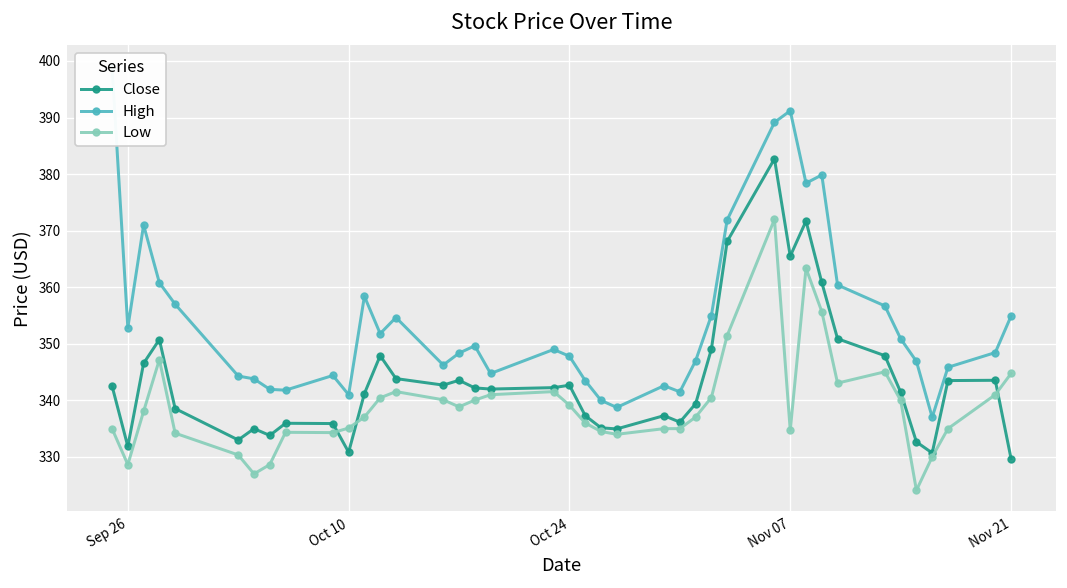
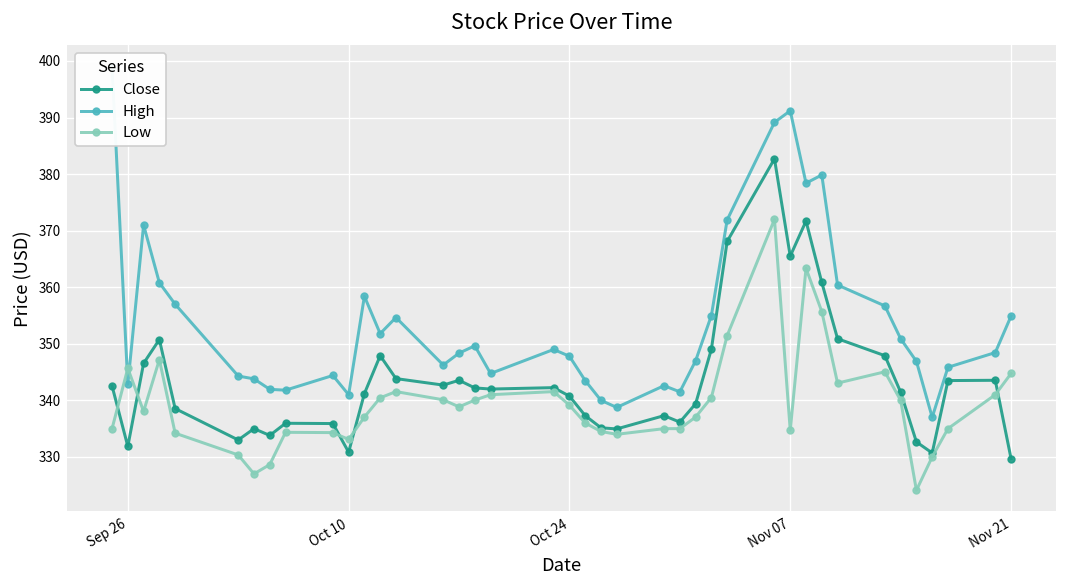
High, Sep 26: 353 -> 343
Low, Sep 26: 329 -> 346
Low, Oct 10: 335 -> 333
Close, Oct 24: 343 -> 341
